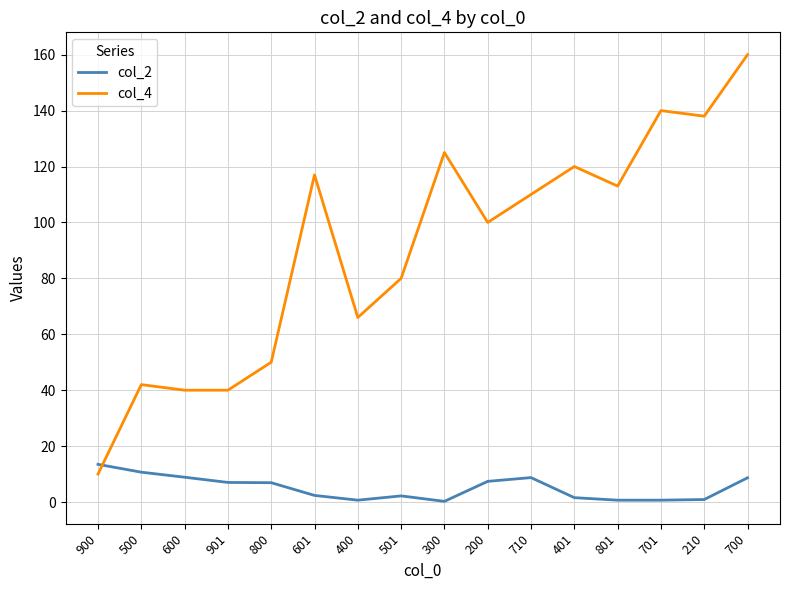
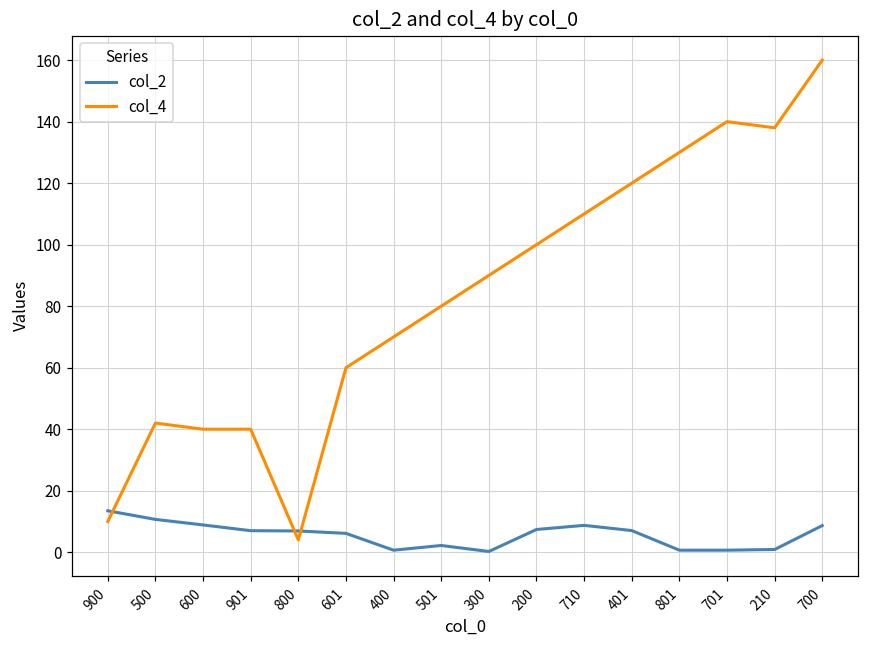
col_4, 800: 50 -> 4
col_2, 601: 2 -> 6
col_4, 601: 117 -> 60
col_4, 400: 66 -> 70
col_4, 300: 125 -> 90
col_2, 401: 2 -> 7
col_4, 801: 113 -> 130
